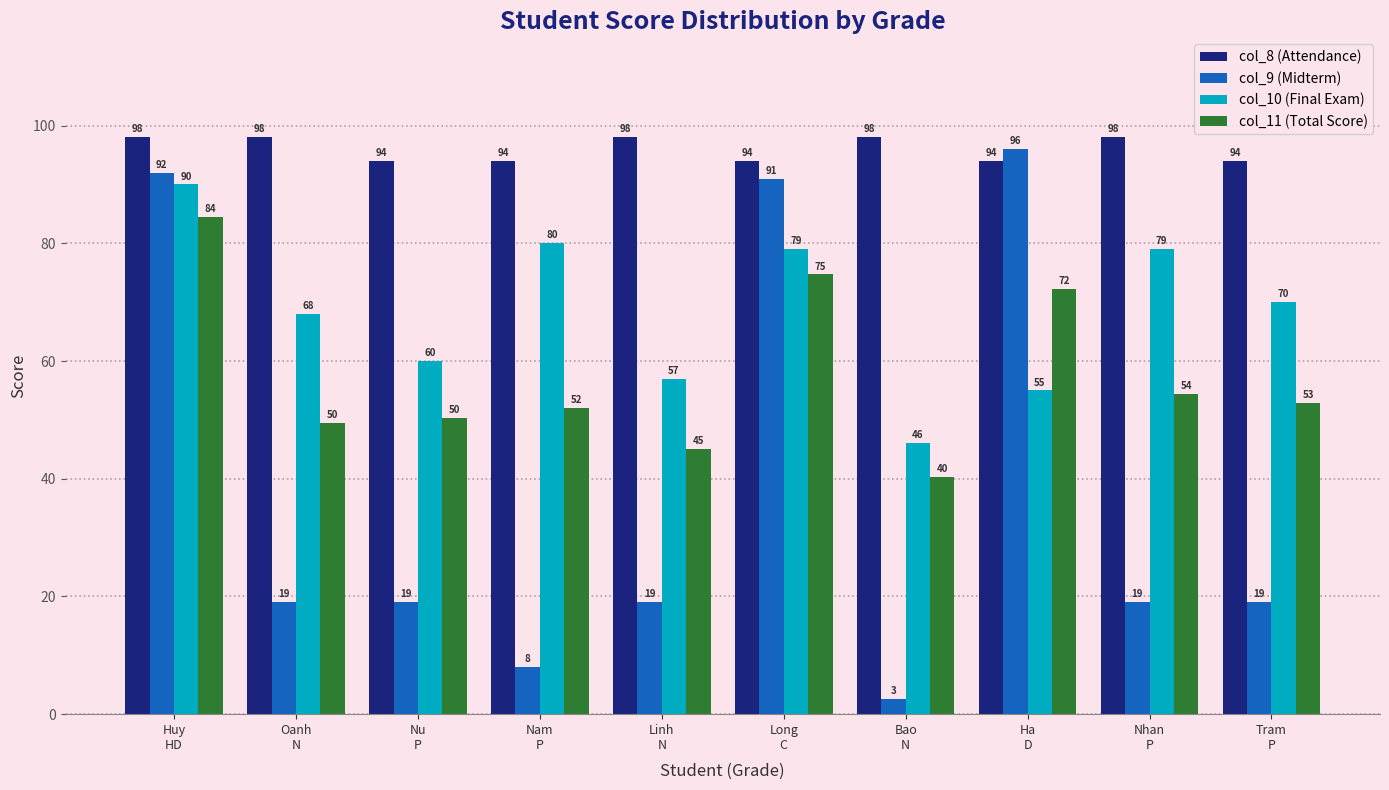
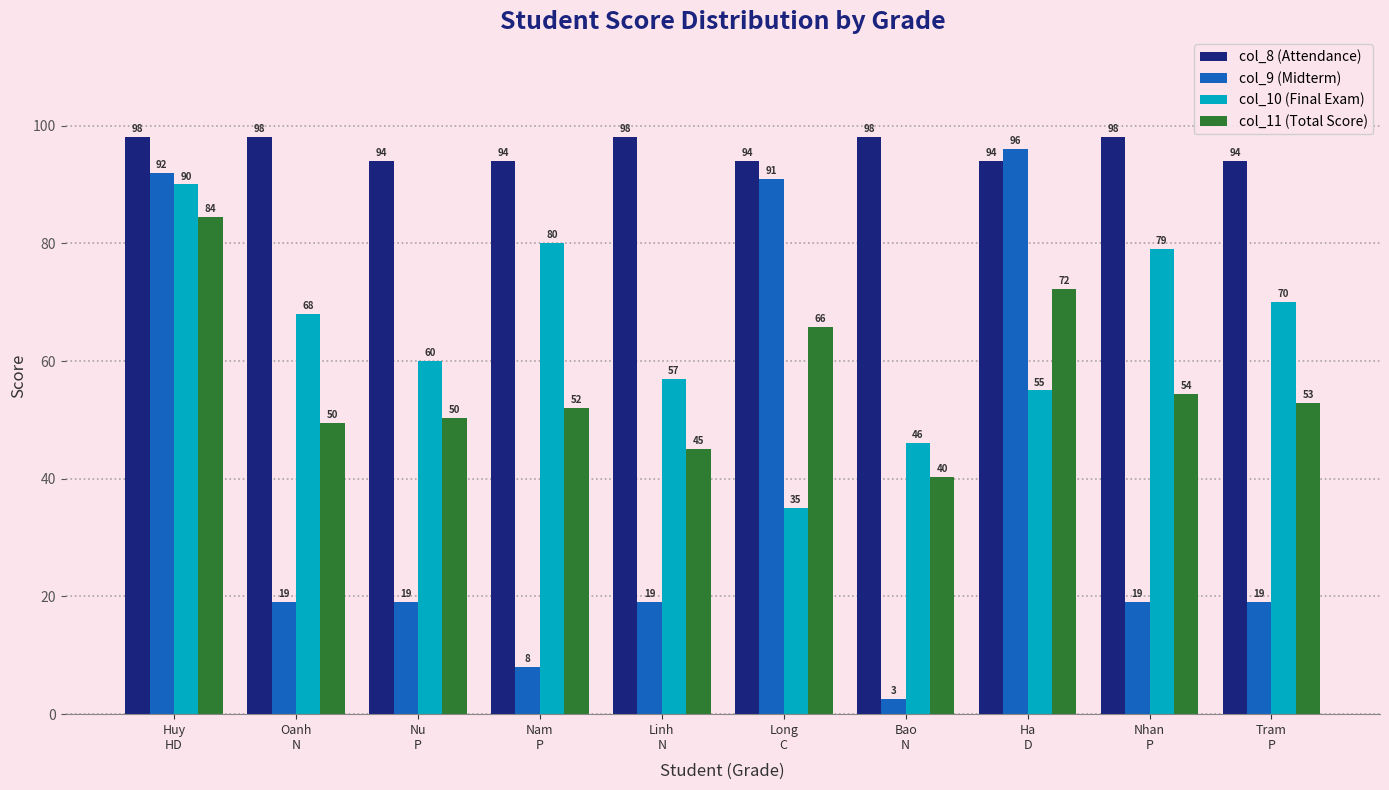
col_10 (Final Exam), Long C: 79 -> 35
col_11 (Total Score), Long C: 75 -> 66
